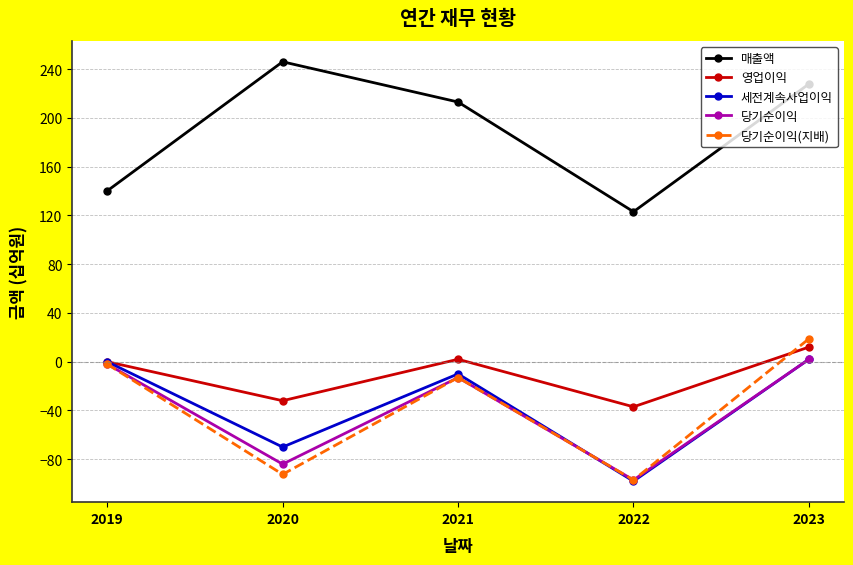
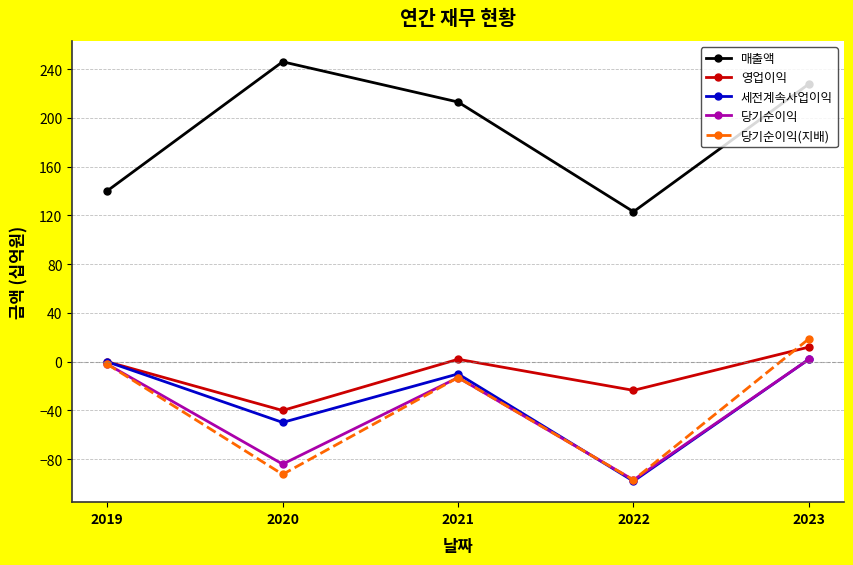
영업이익, 2020: -32 -> -40
세전계속사업이익, 2020: -70 -> -50
영업이익, 2022: -37 -> -24
